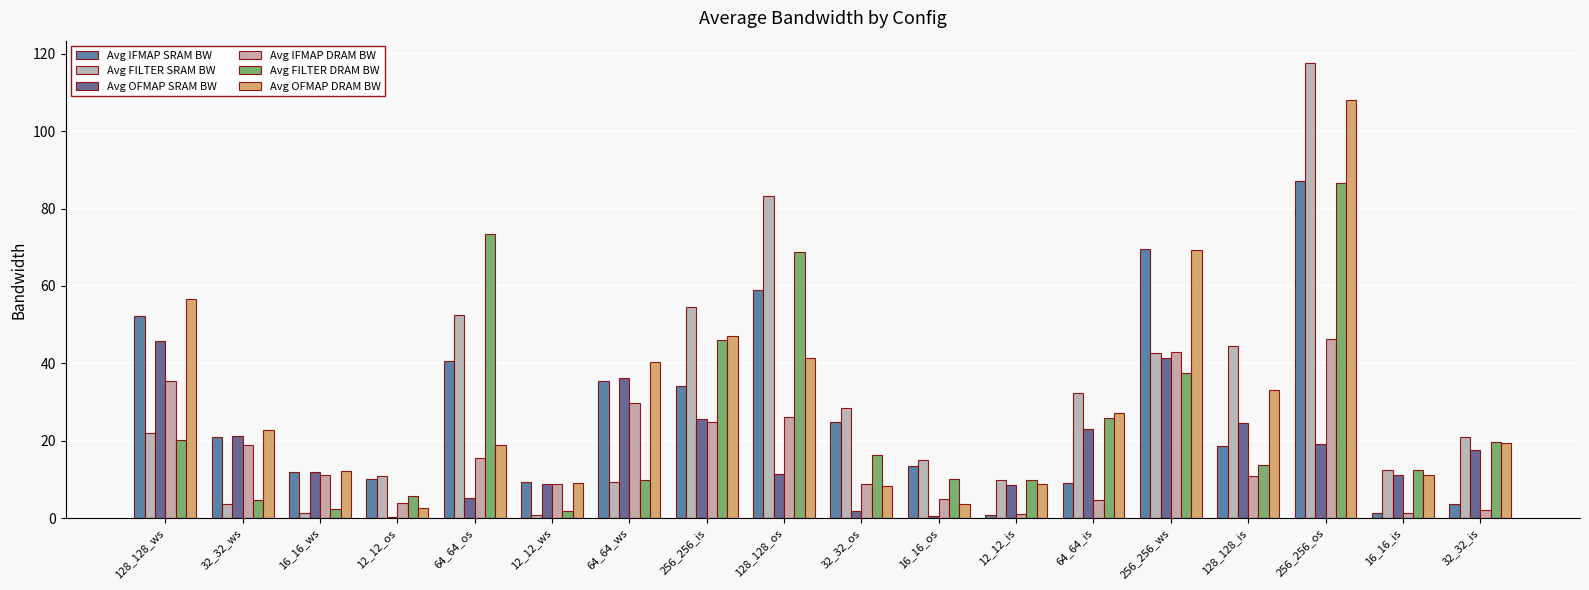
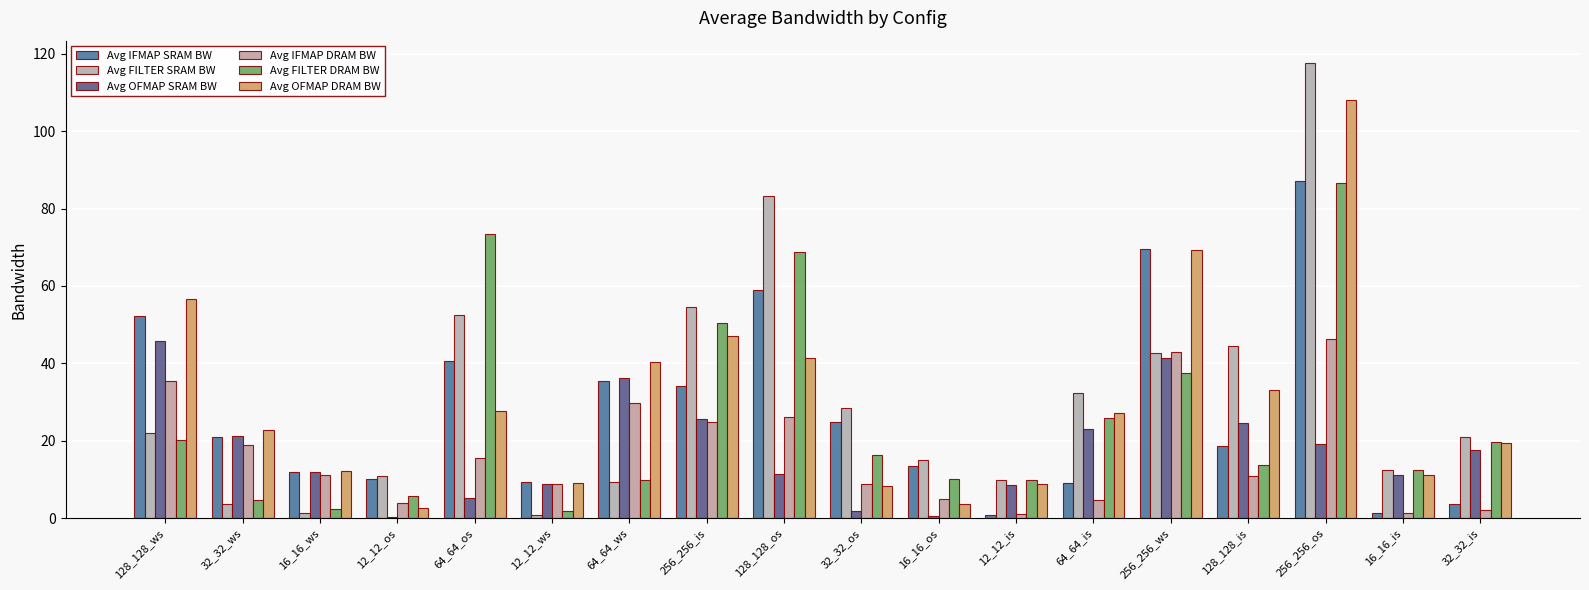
Avg OFMAP DRAM BW, 64_64_os: 19 -> 28
Avg FILTER DRAM BW, 256_256_is: 46 -> 50
